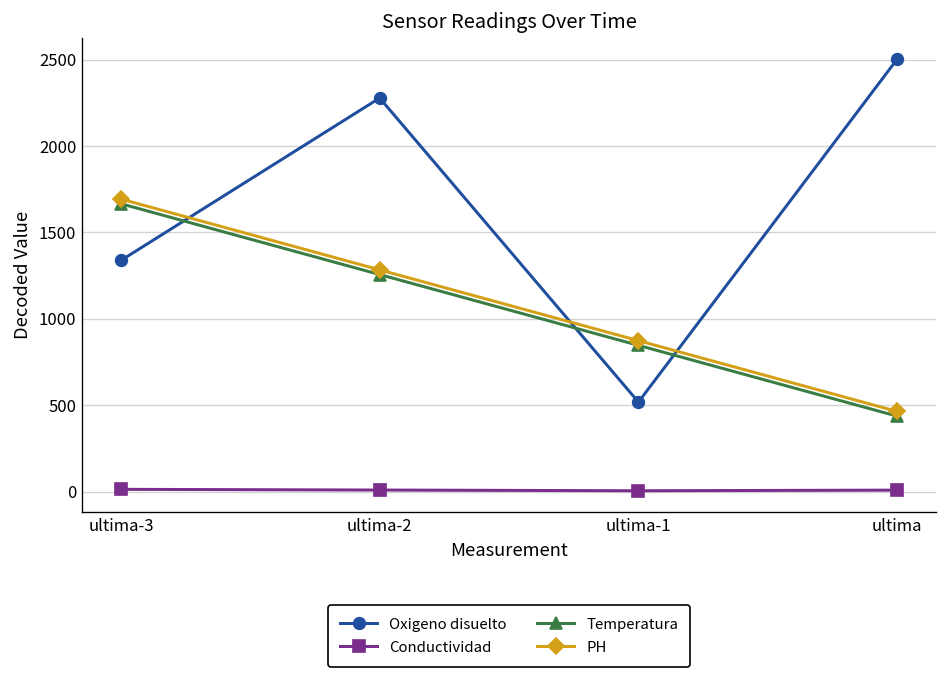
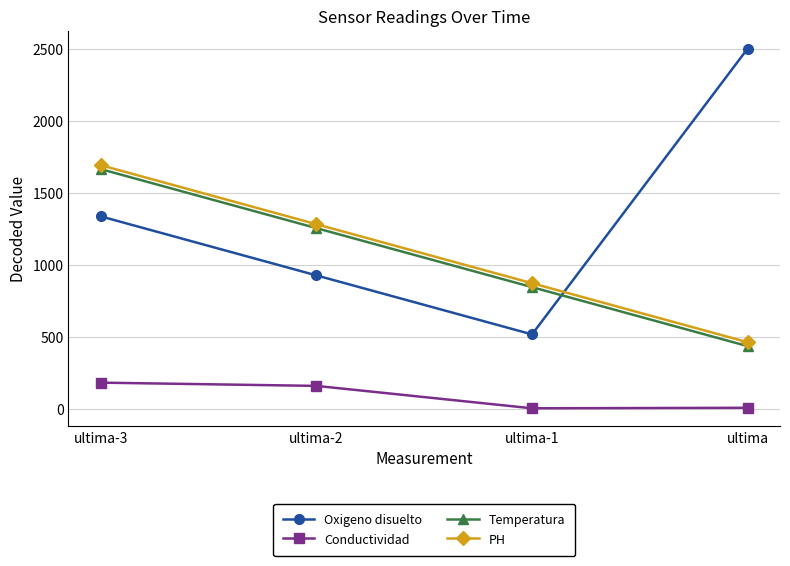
Conductividad, ultima-3: 10 -> 180
Oxigeno disuelto, ultima-2: 2280 -> 930
Conductividad, ultima-2: 10 -> 160
